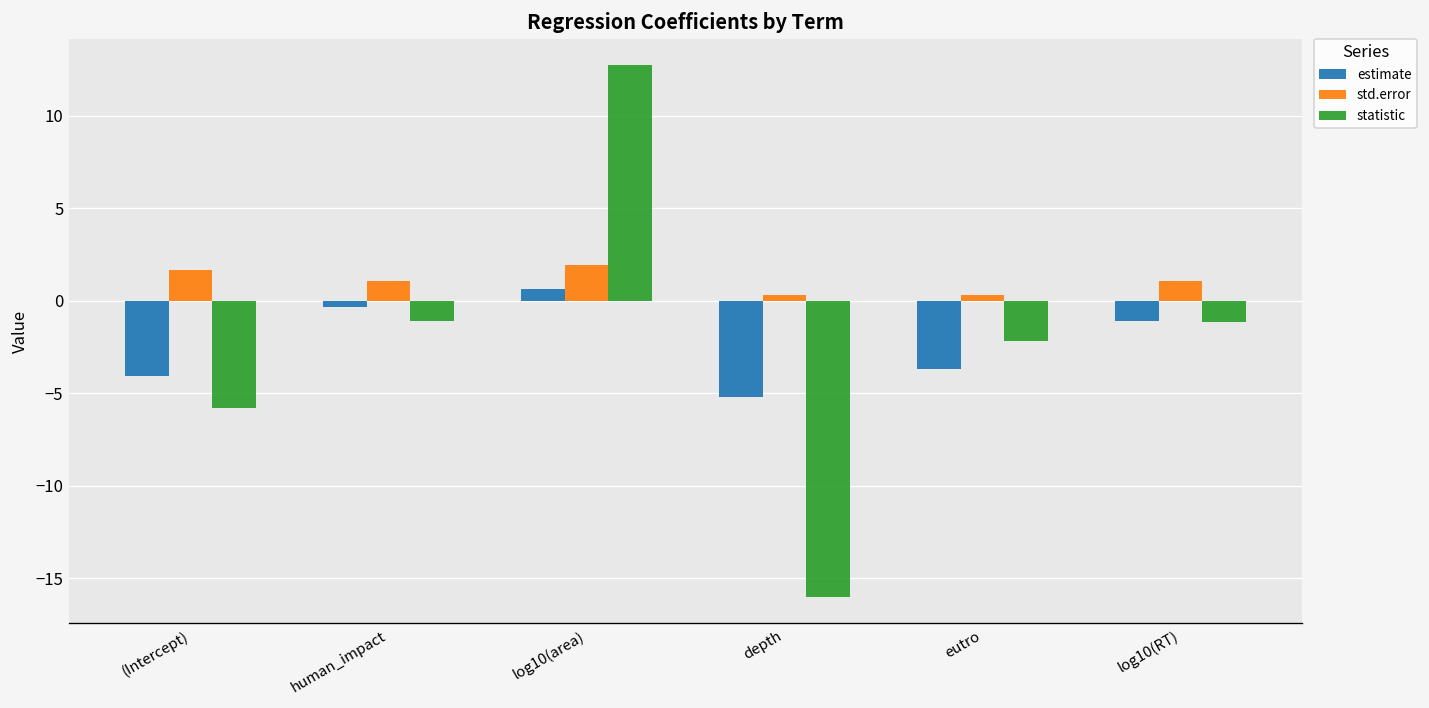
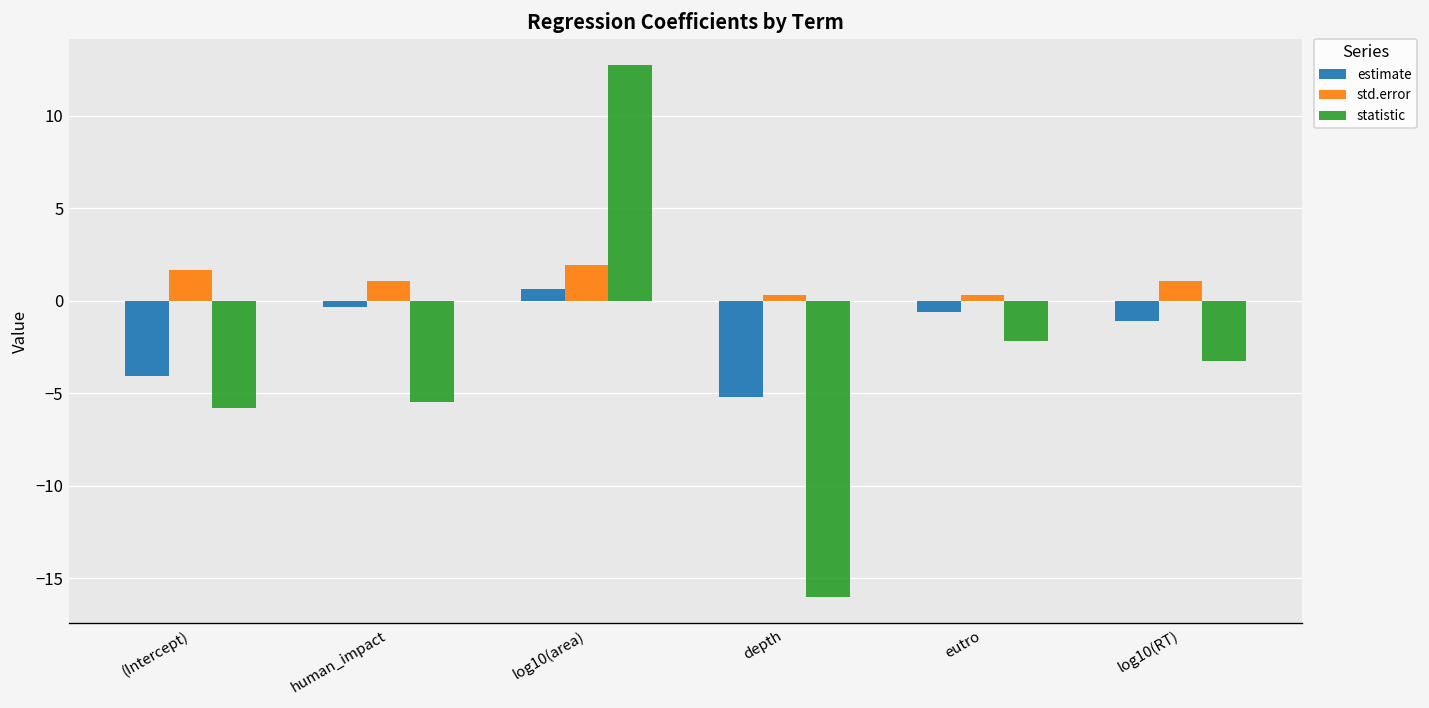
statistic, human_impact: -1.1 -> -5.5
estimate, eutro: -3.7 -> -0.6
statistic, log10(RT): -1.2 -> -3.2
